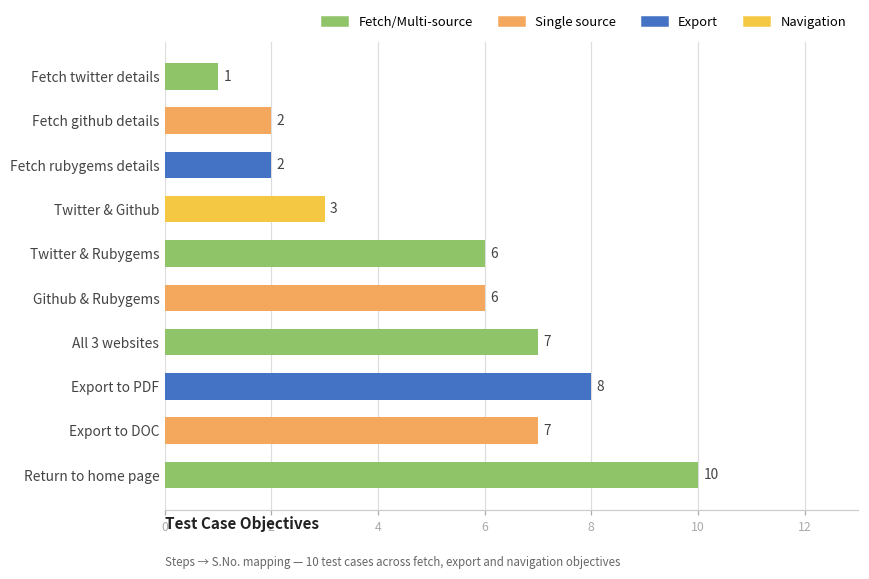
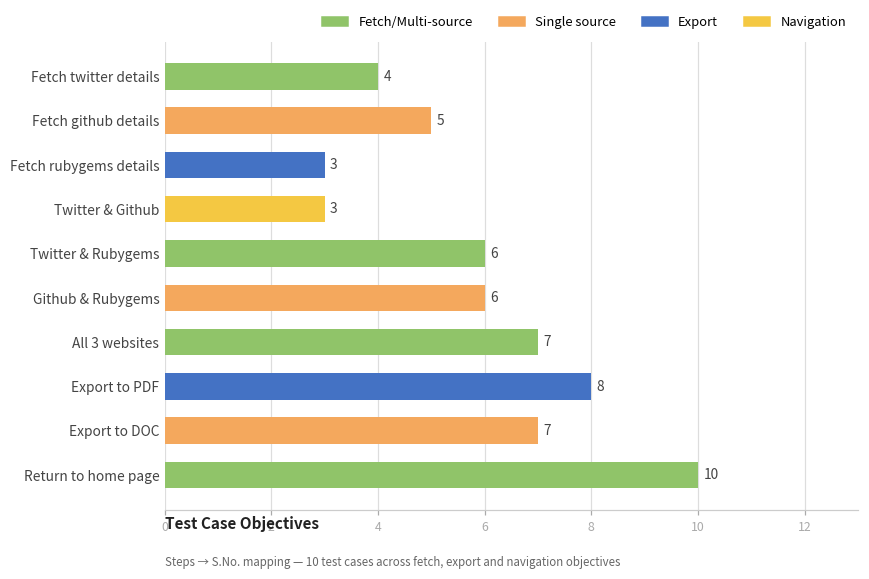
Fetch twitter details: 1 -> 4
Fetch github details: 2 -> 5
Fetch rubygems details: 2 -> 3
